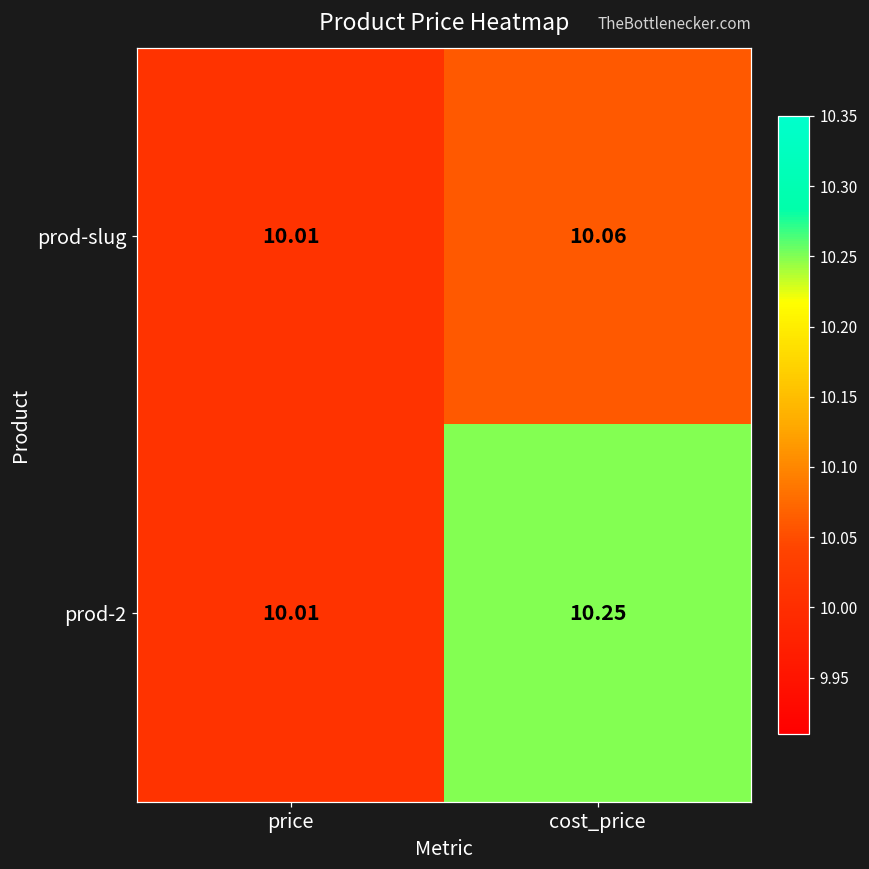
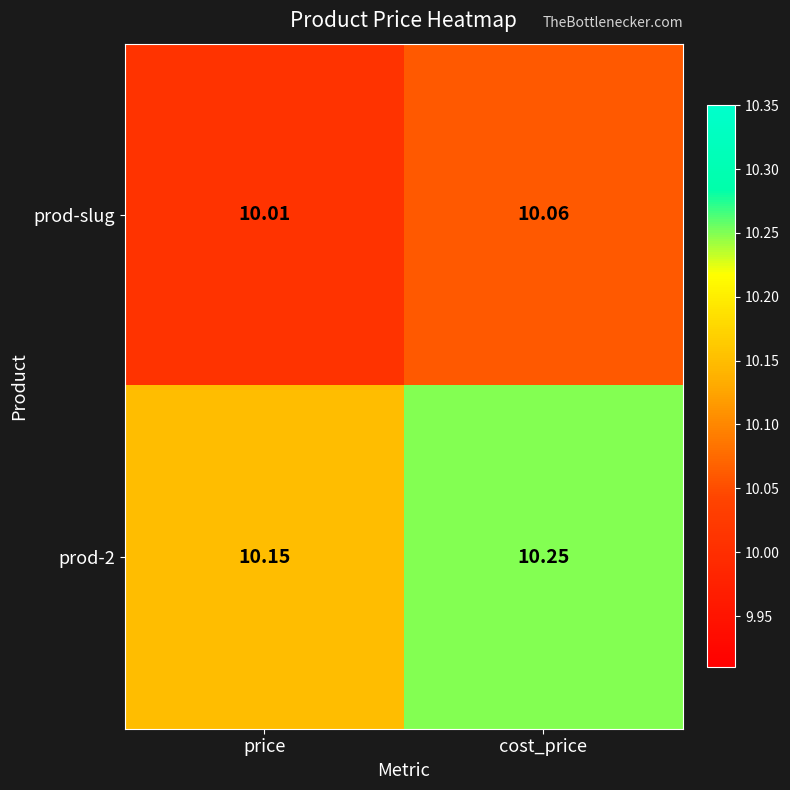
prod-2, price: 10.01 -> 10.15
